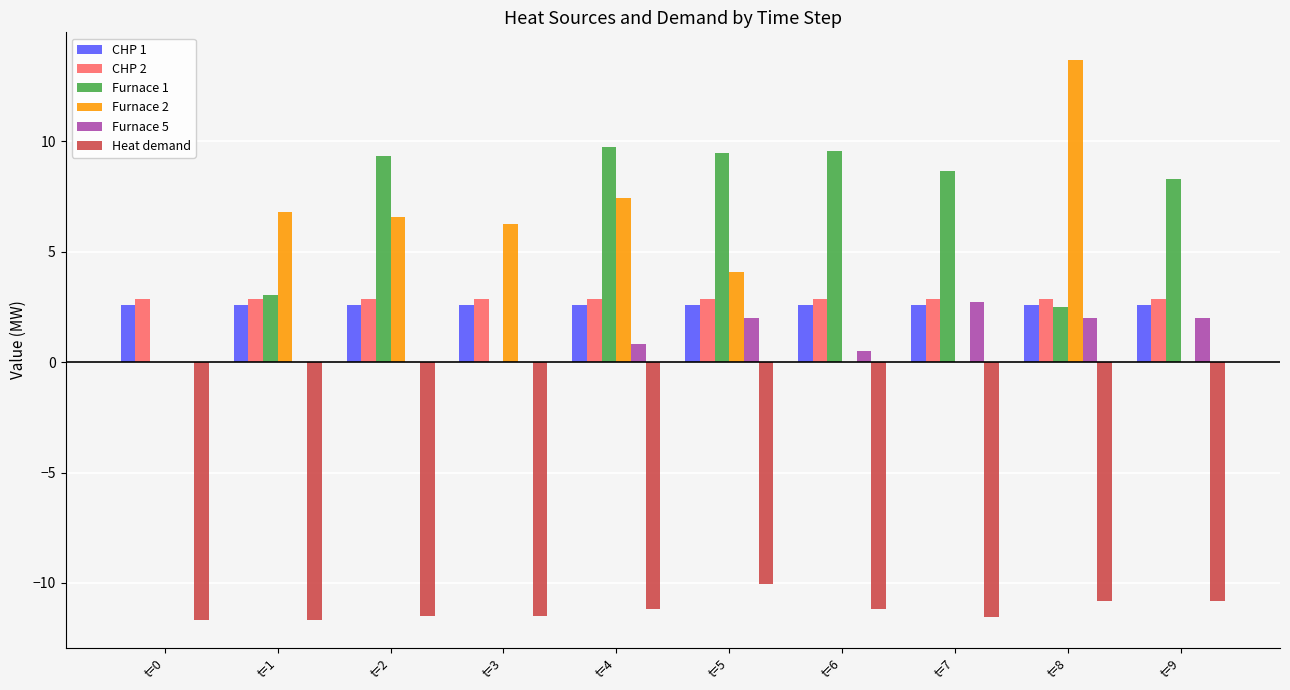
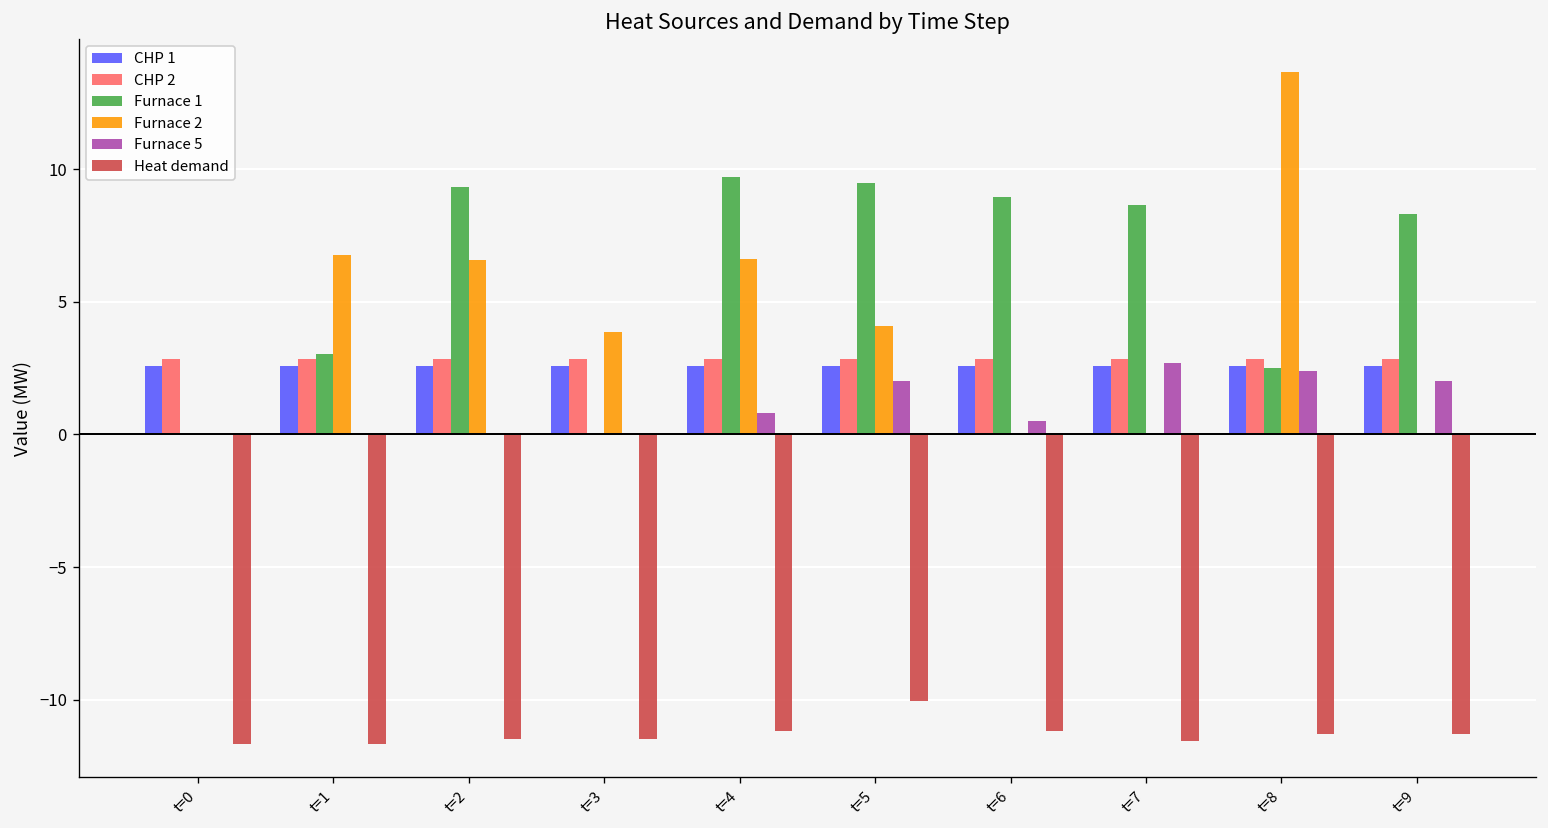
Furnace 2, t=3: 6.2 -> 3.9
Furnace 2, t=4: 7.4 -> 6.6
Furnace 1, t=6: 9.5 -> 9.0
Furnace 5, t=8: 2.0 -> 2.4
Heat demand, t=8: -10.8 -> -11.3
Heat demand, t=9: -10.8 -> -11.3
